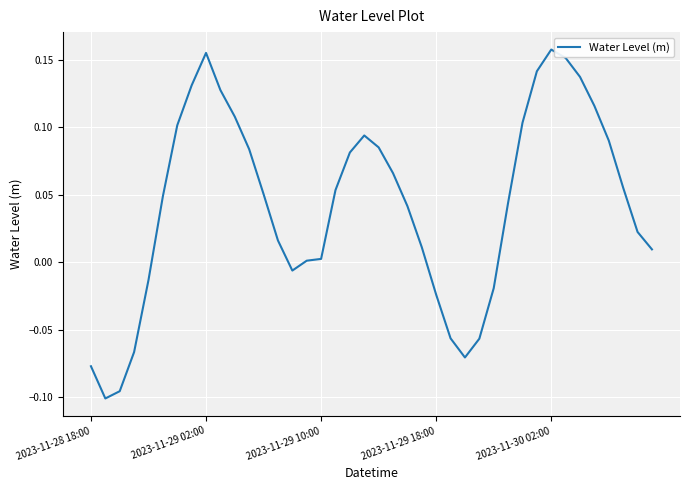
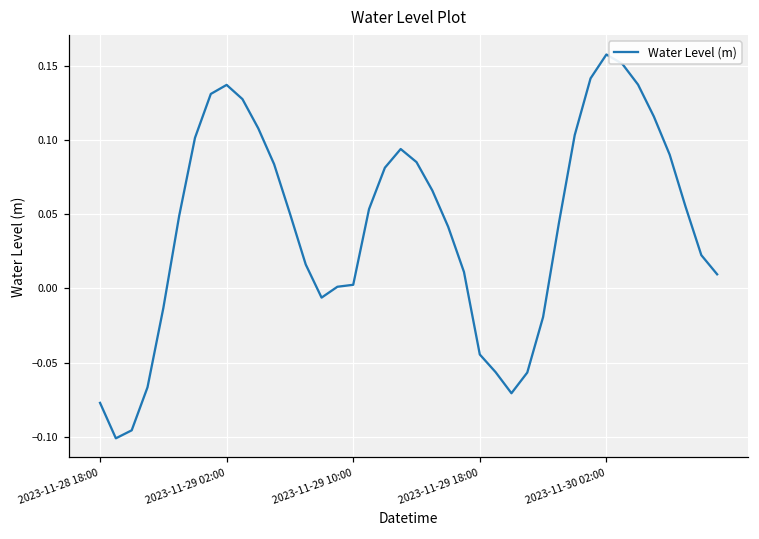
2023-11-29 02:00: 0.155 -> 0.137
2023-11-29 18:00: -0.024 -> -0.044
